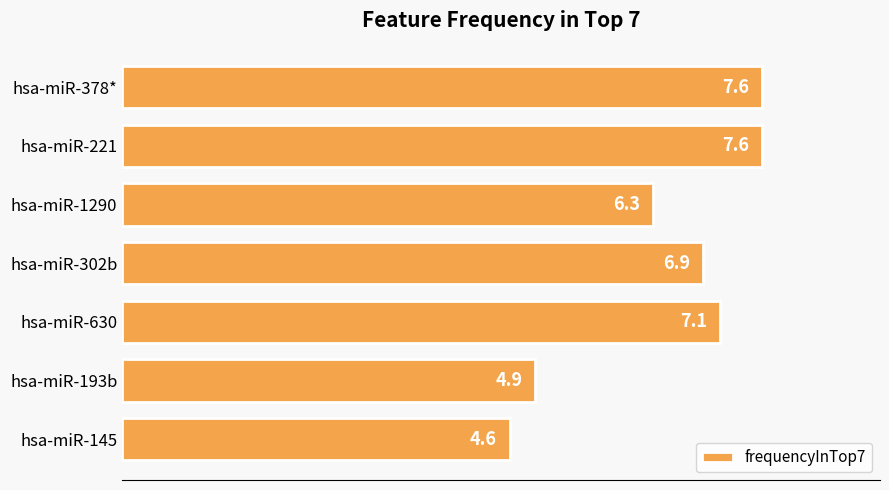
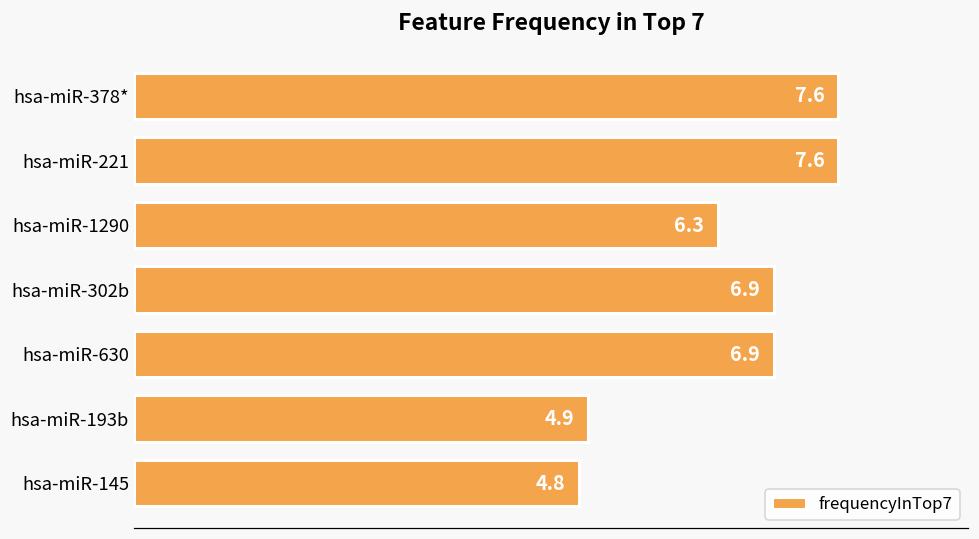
hsa-miR-630: 7.1 -> 6.9
hsa-miR-145: 4.6 -> 4.8
